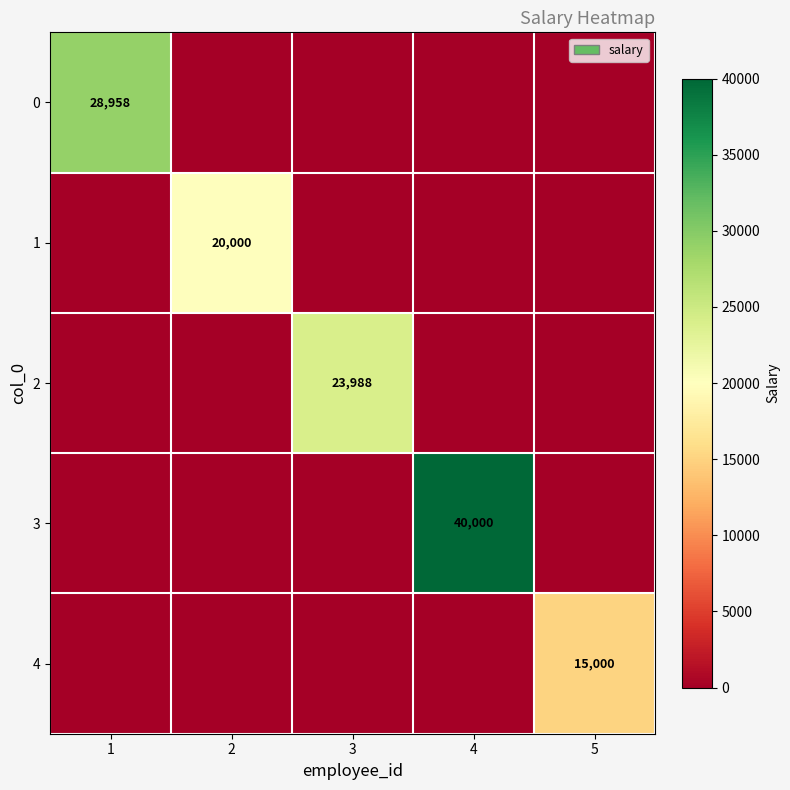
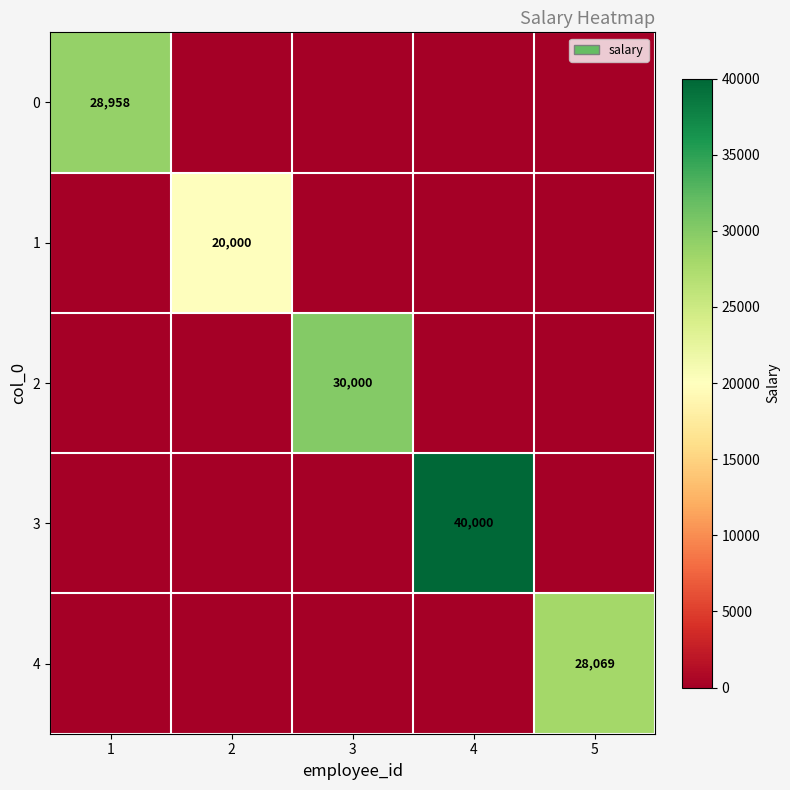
2, 3: 23,988 -> 30,000
4, 5: 15,000 -> 28,069
